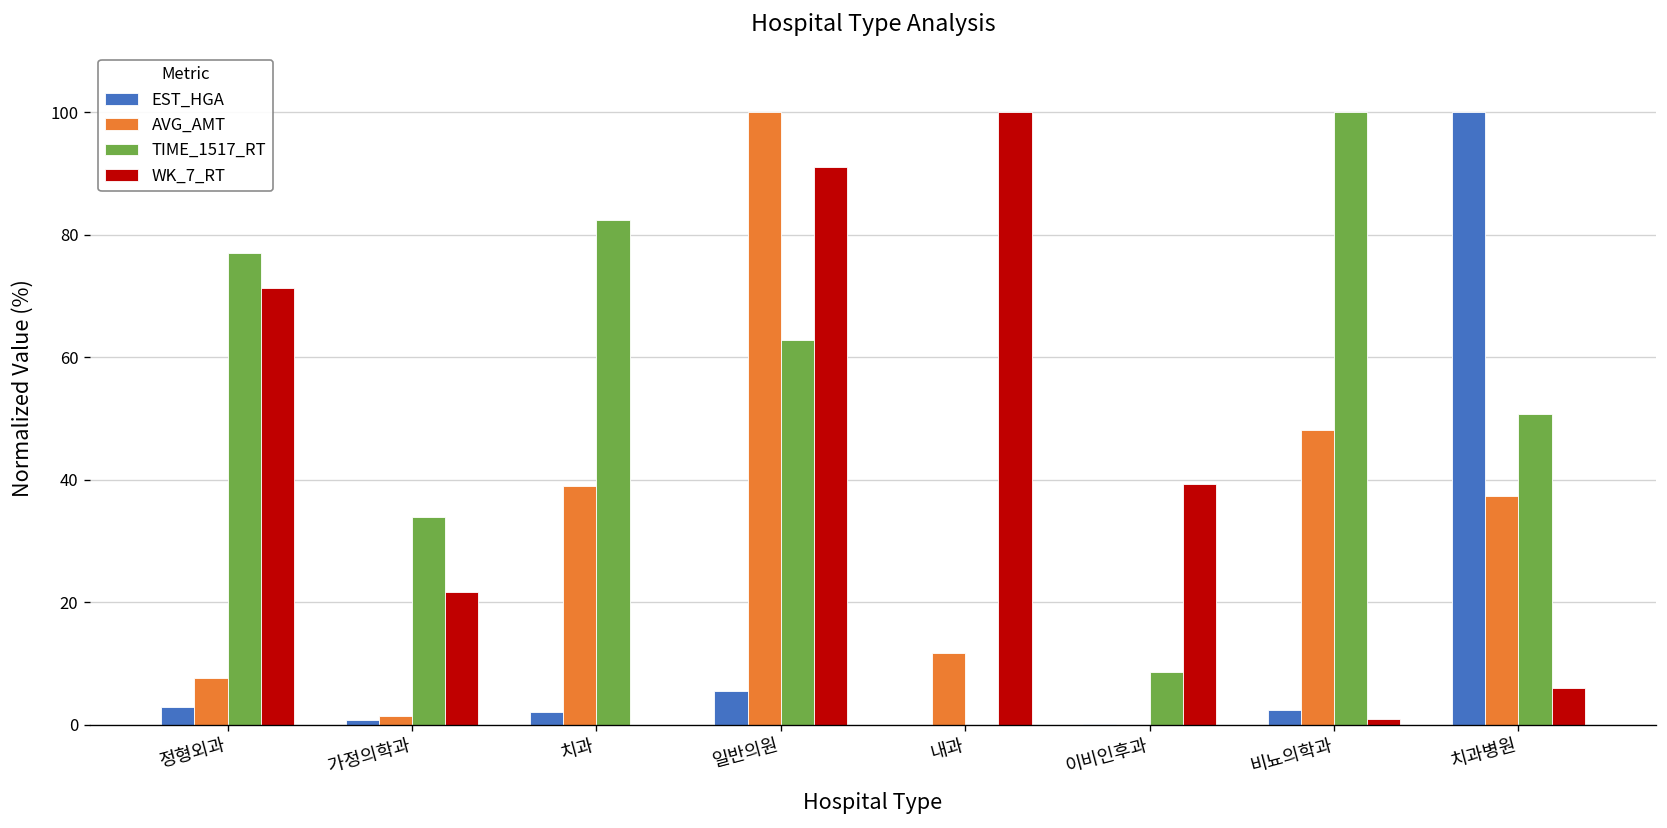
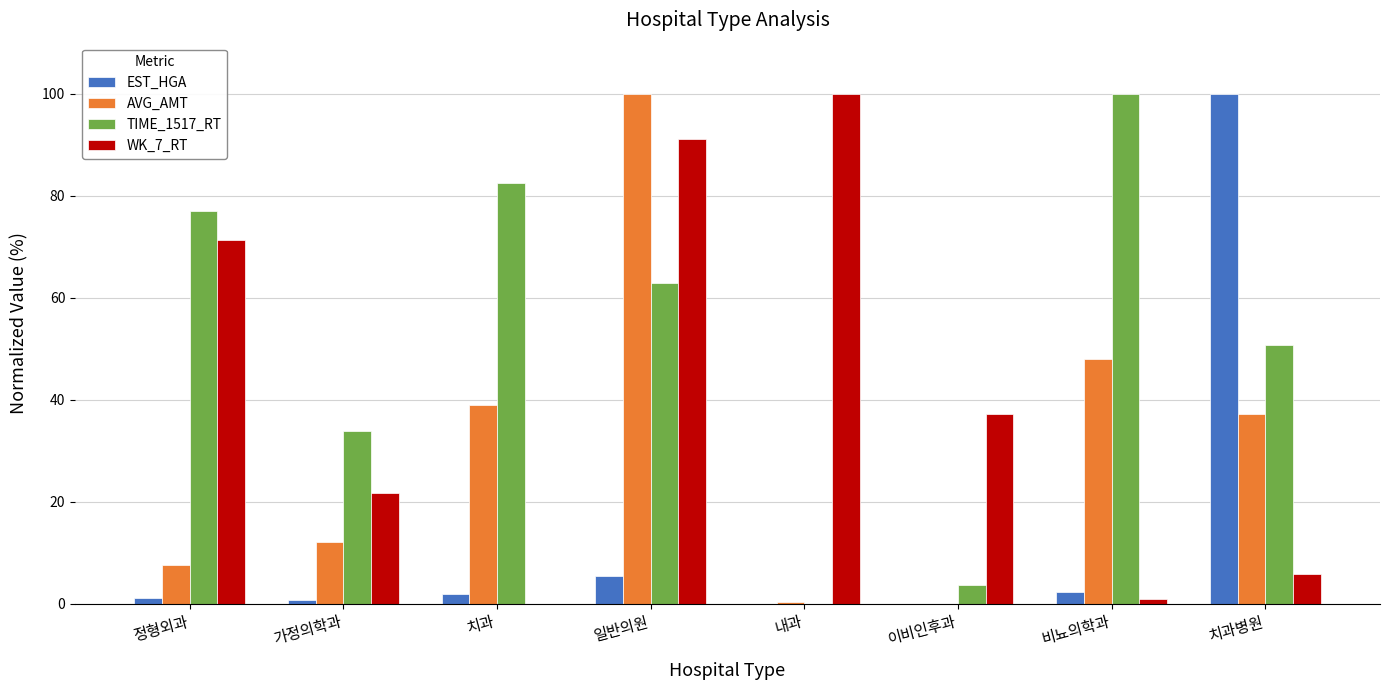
EST_HGA, 정형외과: 3 -> 1
AVG_AMT, 가정의학과: 1 -> 12
AVG_AMT, 내과: 12 -> 0
TIME_1517_RT, 이비인후과: 9 -> 4
WK_7_RT, 이비인후과: 39 -> 37
